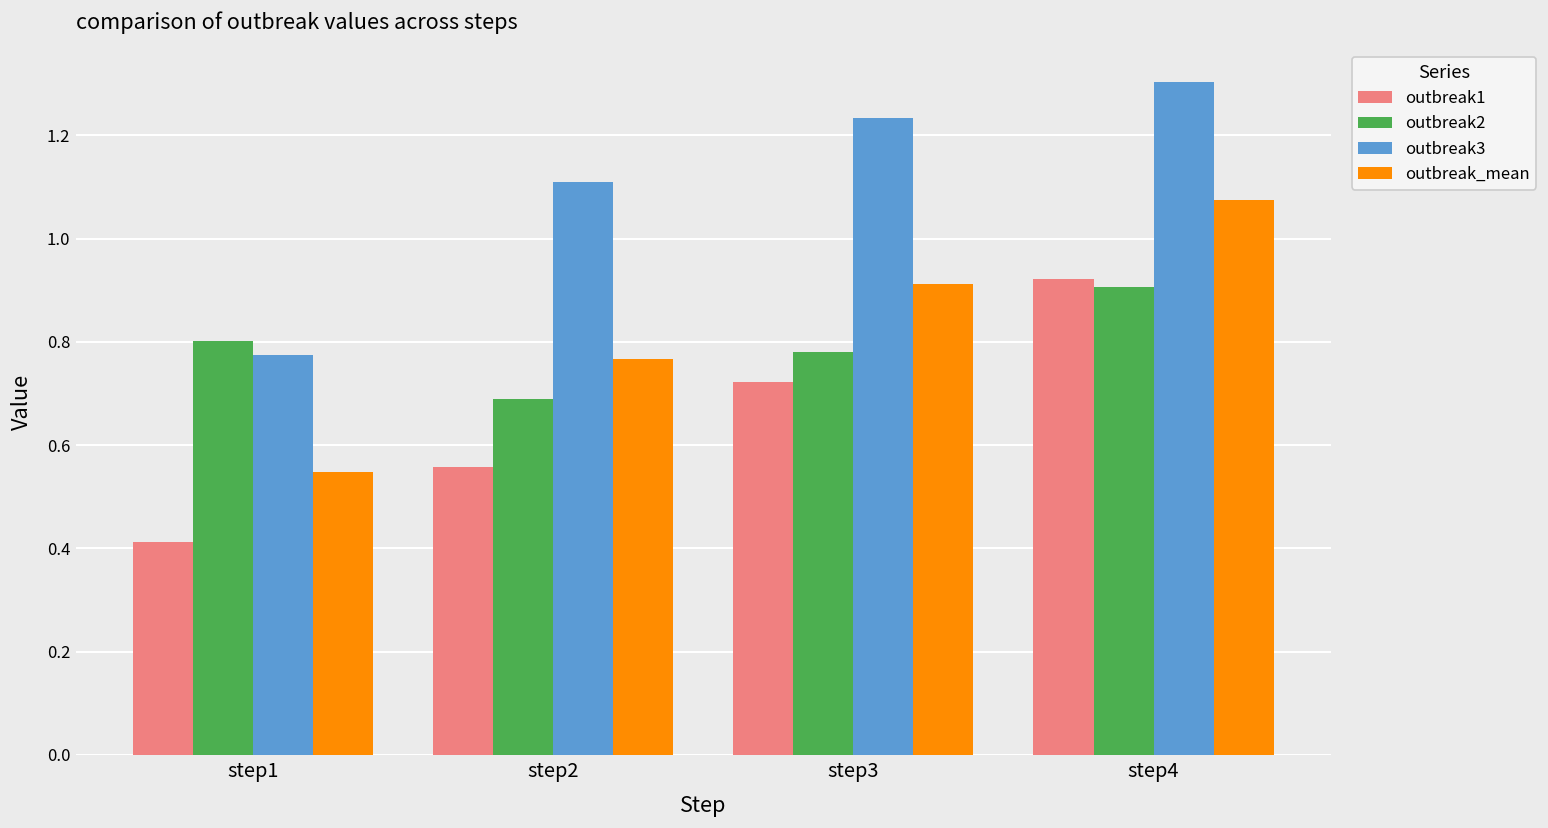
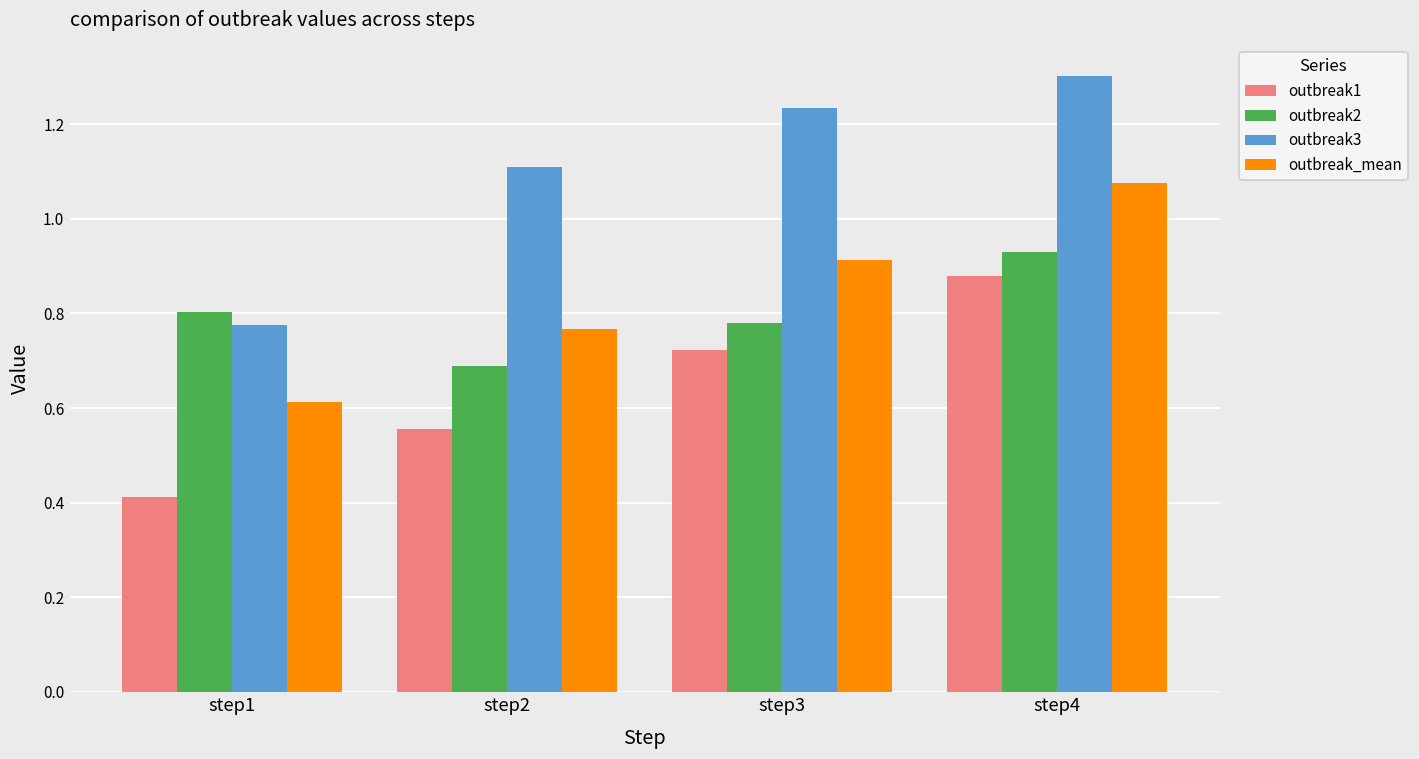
outbreak_mean, step1: 0.55 -> 0.61
outbreak1, step4: 0.92 -> 0.88
outbreak2, step4: 0.91 -> 0.93
